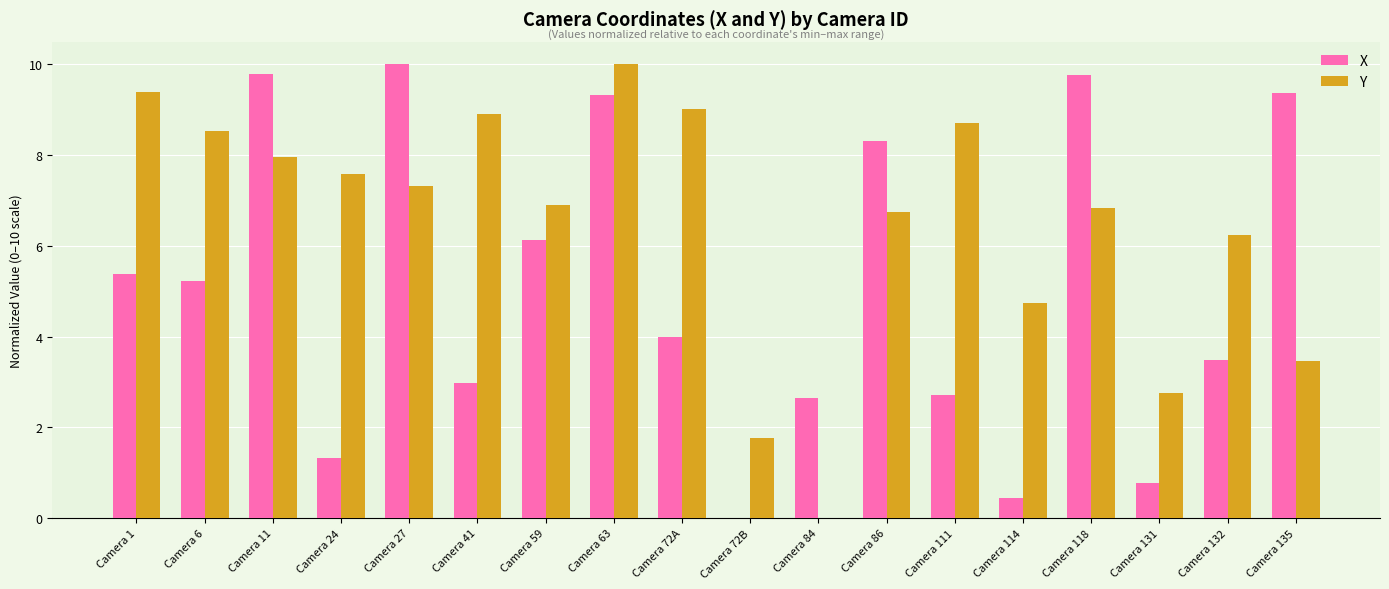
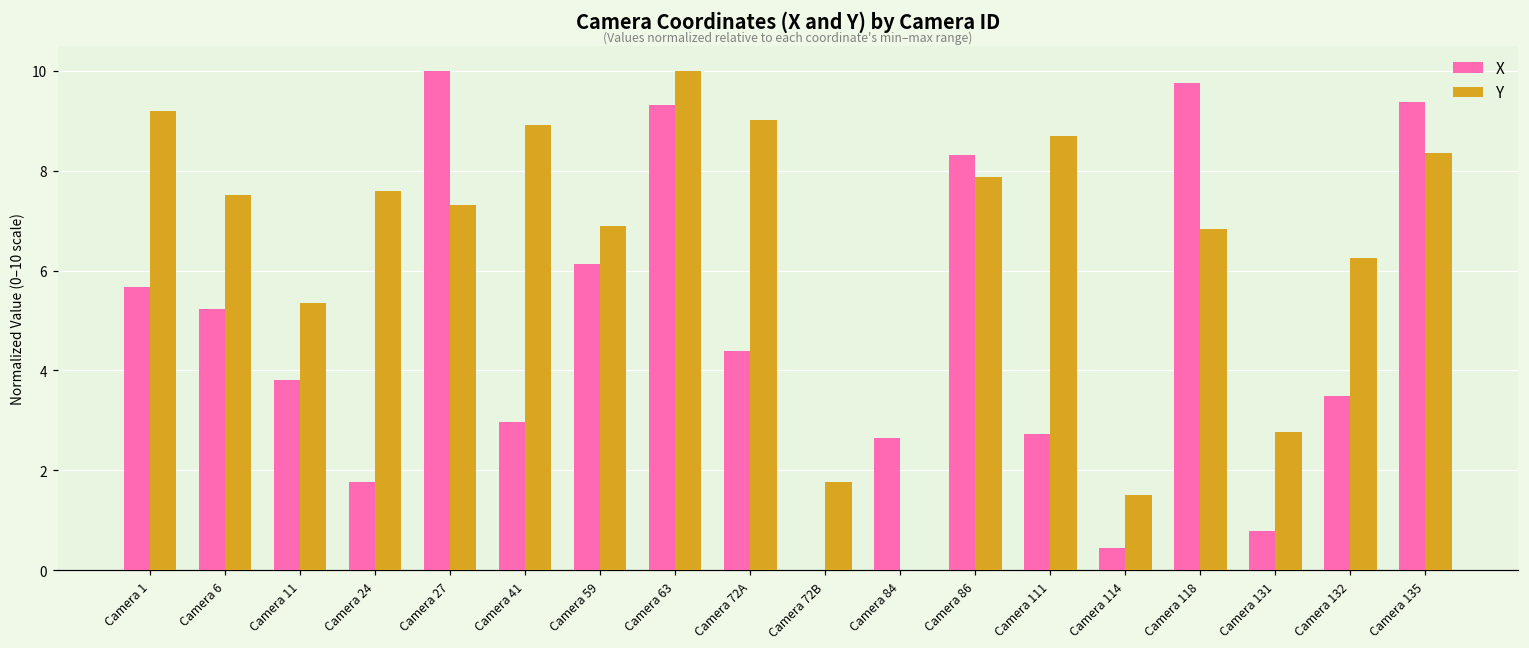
X, Camera 1: 5.4 -> 5.7
Y, Camera 1: 9.4 -> 9.2
Y, Camera 6: 8.5 -> 7.5
X, Camera 11: 9.8 -> 3.8
Y, Camera 11: 8.0 -> 5.4
X, Camera 24: 1.3 -> 1.8
X, Camera 72A: 4.0 -> 4.4
Y, Camera 86: 6.7 -> 7.9
Y, Camera 114: 4.7 -> 1.5
Y, Camera 135: 3.5 -> 8.4
